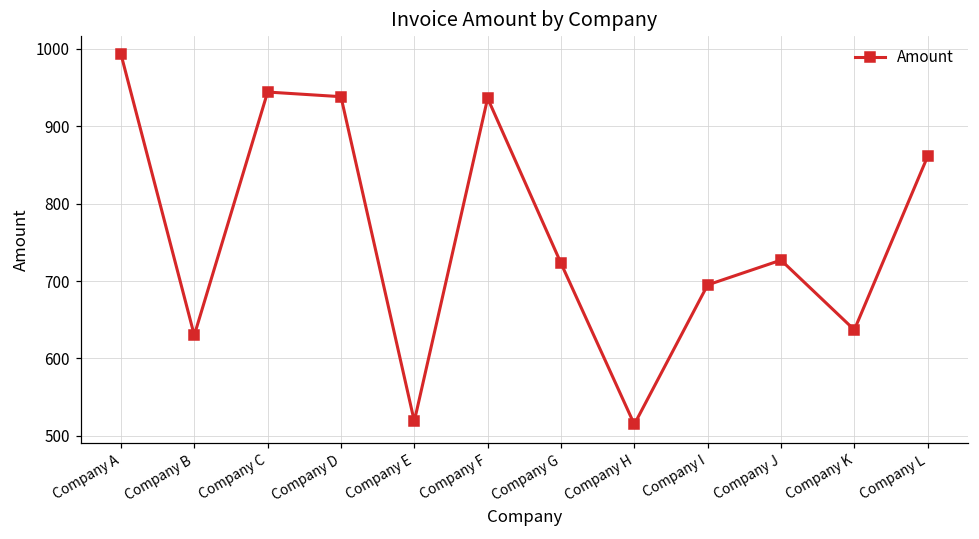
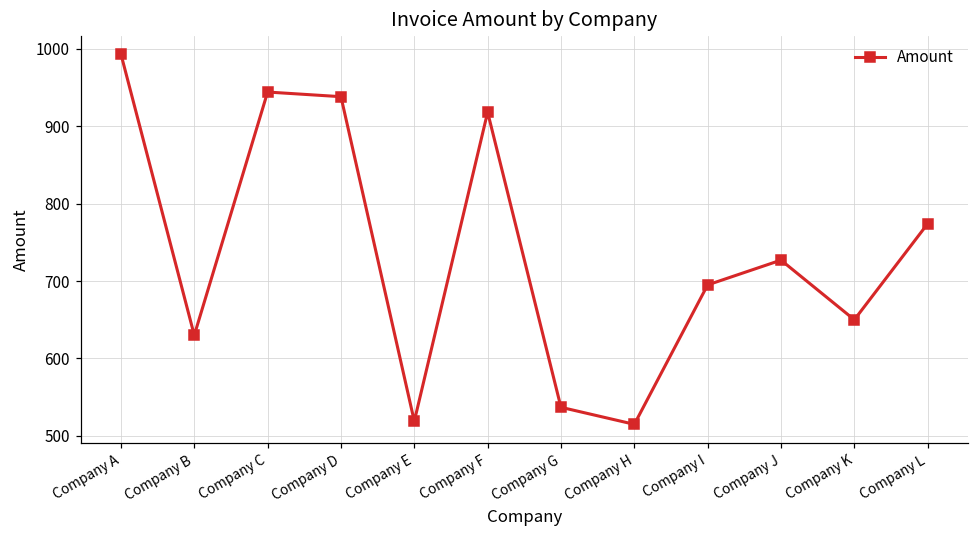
Company F: 940 -> 920
Company G: 720 -> 540
Company K: 640 -> 650
Company L: 860 -> 770
